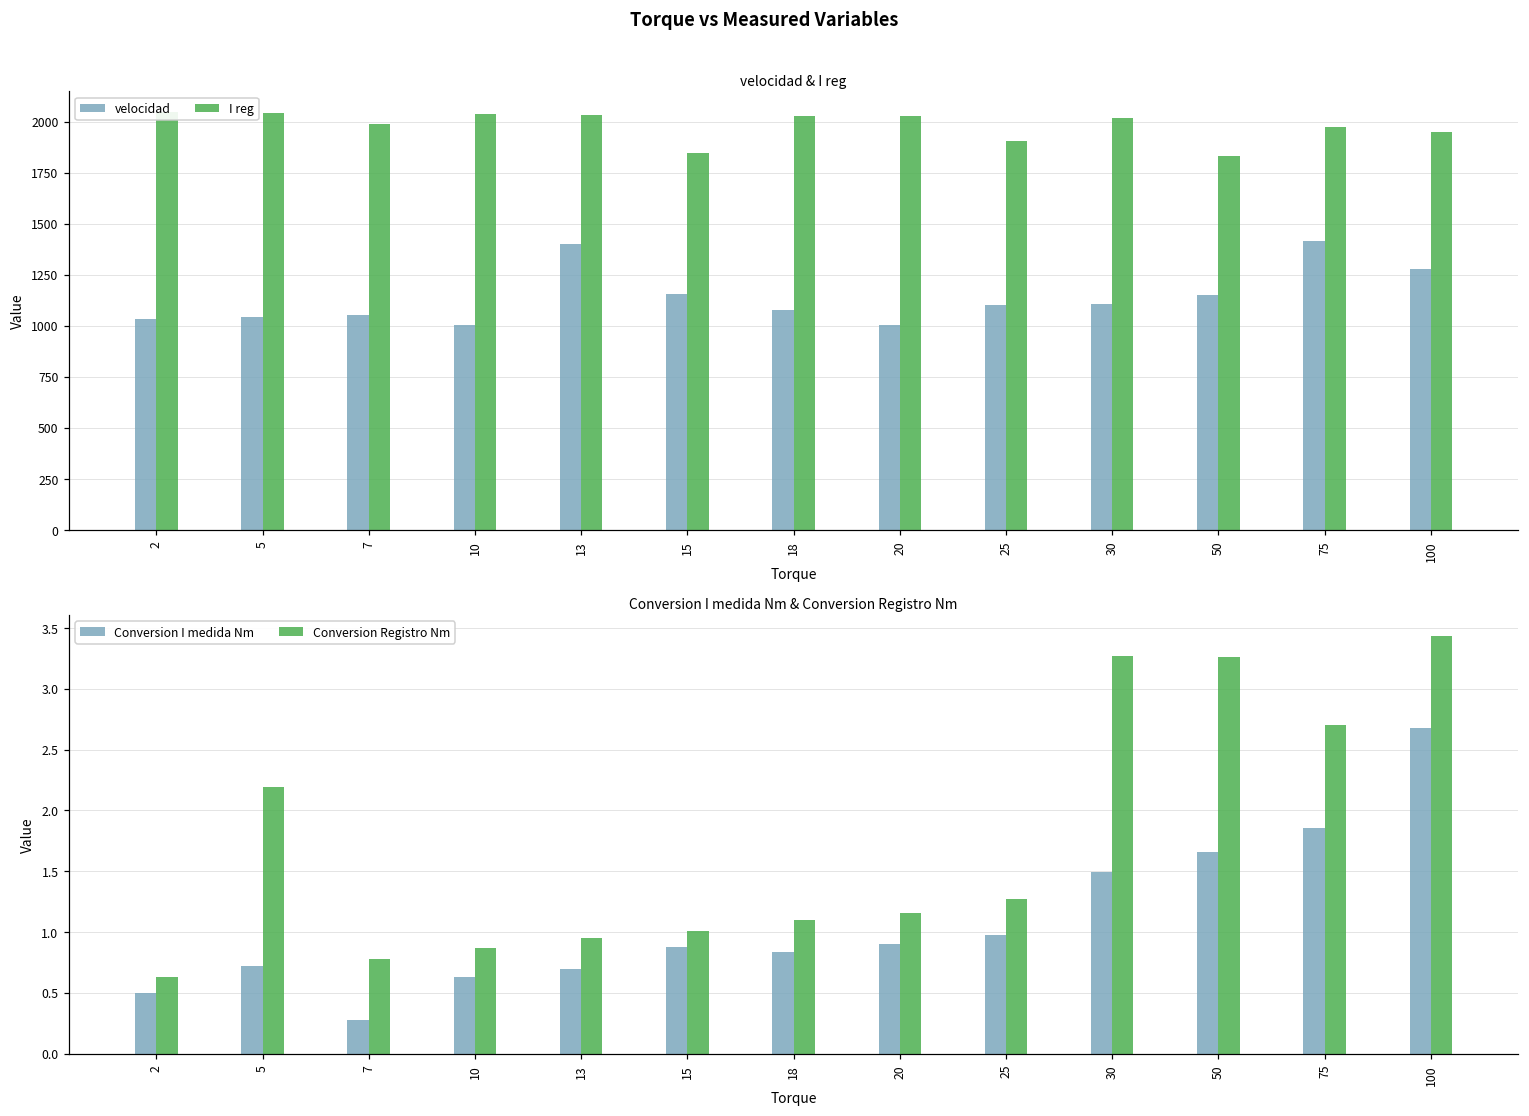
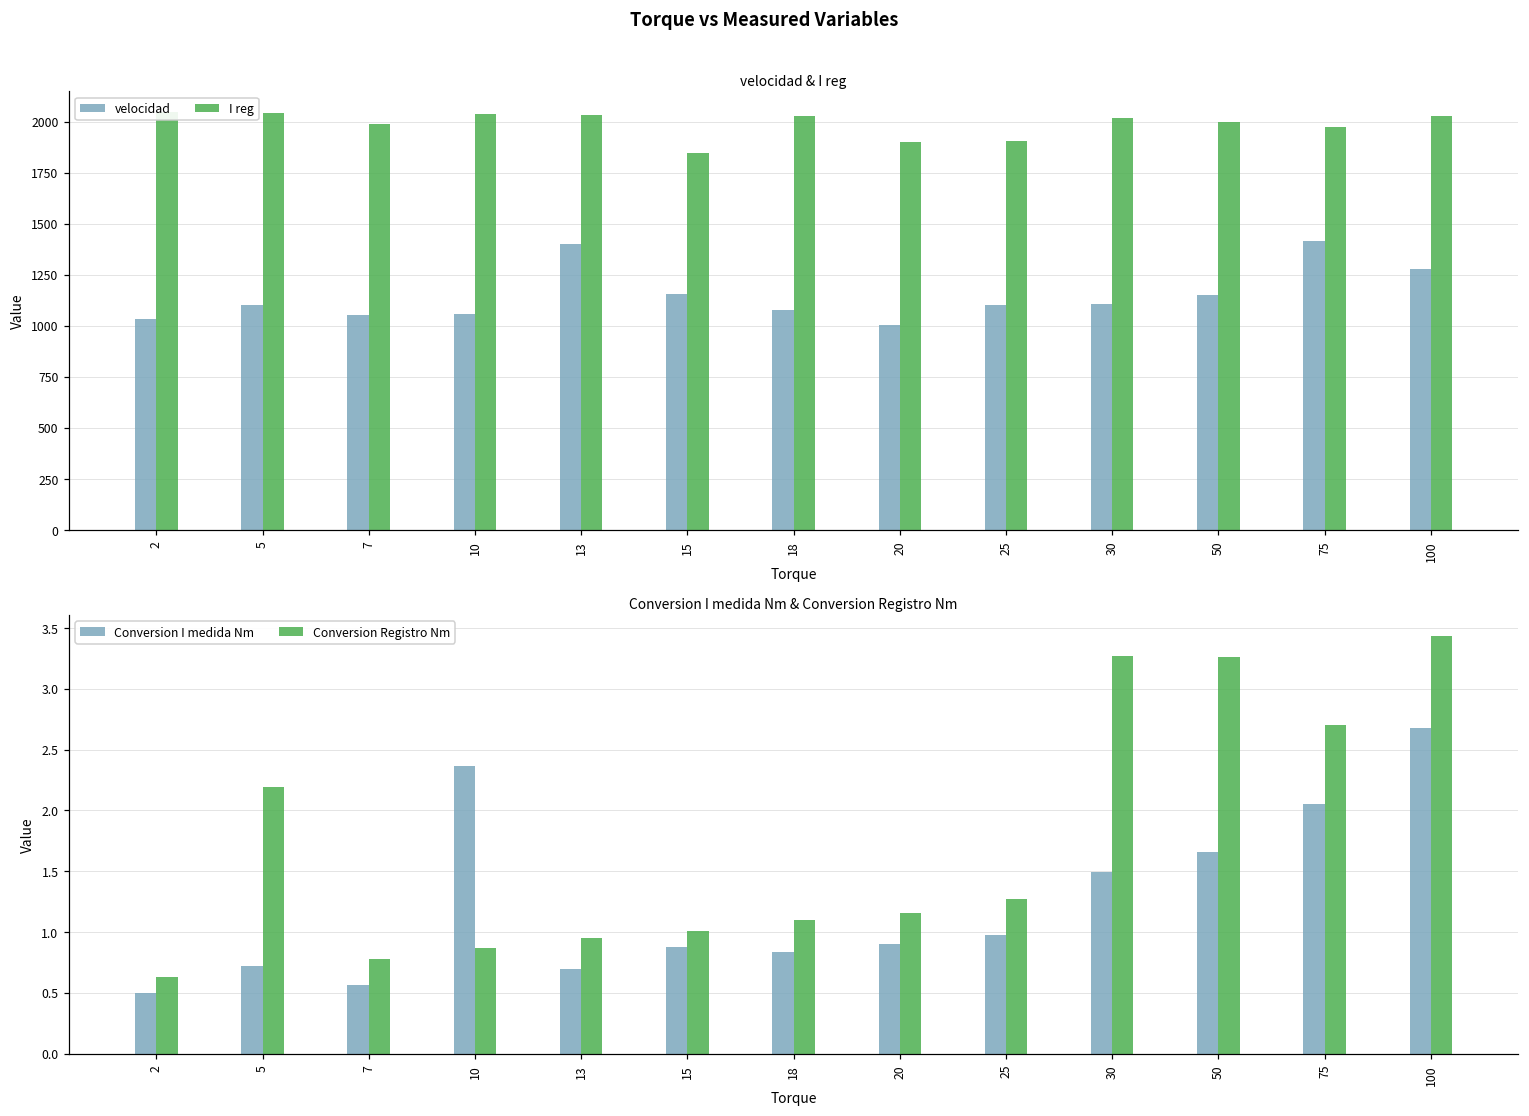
velocidad & I reg, velocidad, 5: 1040 -> 1100
velocidad & I reg, velocidad, 10: 1000 -> 1060
velocidad & I reg, I reg, 20: 2030 -> 1900
velocidad & I reg, I reg, 50: 1830 -> 2000
velocidad & I reg, I reg, 100: 1950 -> 2030
Conversion I medida Nm & Conversion Registro Nm, Conversion I medida Nm, 7: 0.28 -> 0.56
Conversion I medida Nm & Conversion Registro Nm, Conversion I medida Nm, 10: 0.63 -> 2.37
Conversion I medida Nm & Conversion Registro Nm, Conversion I medida Nm, 75: 1.86 -> 2.05
